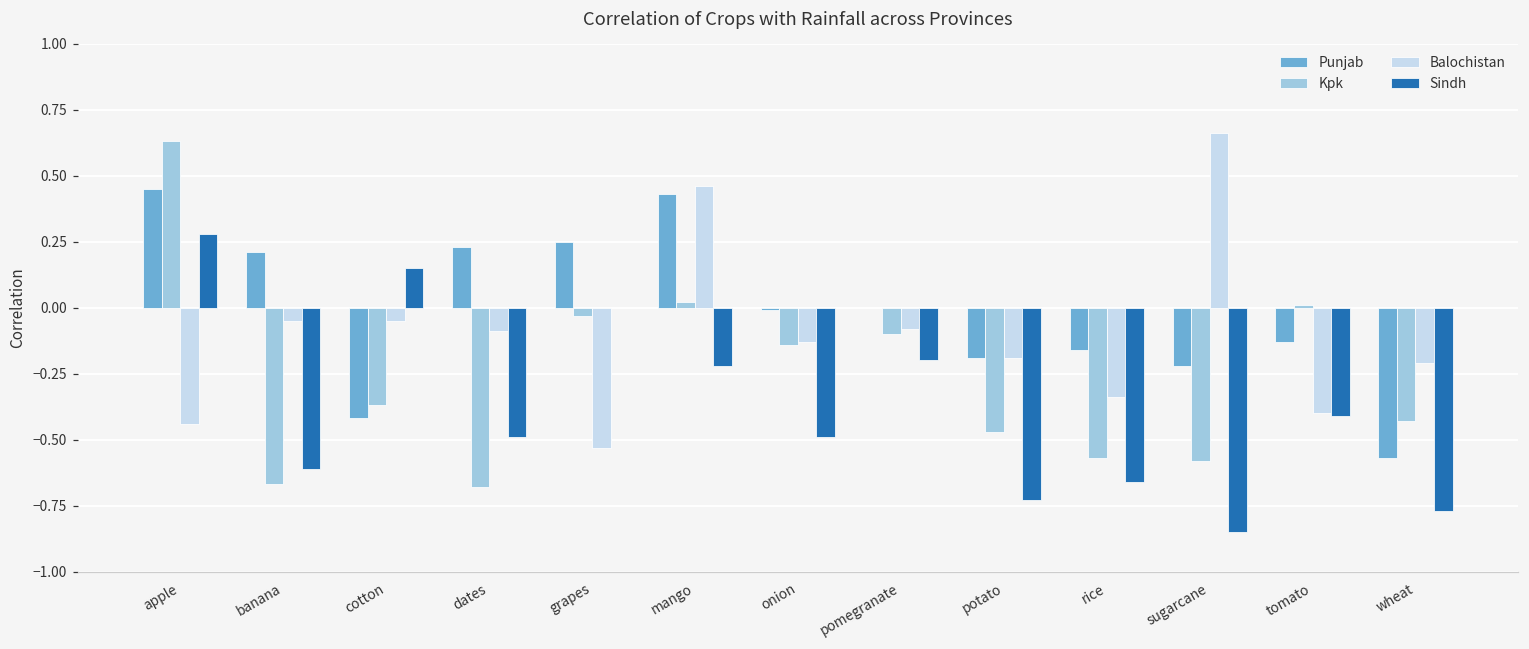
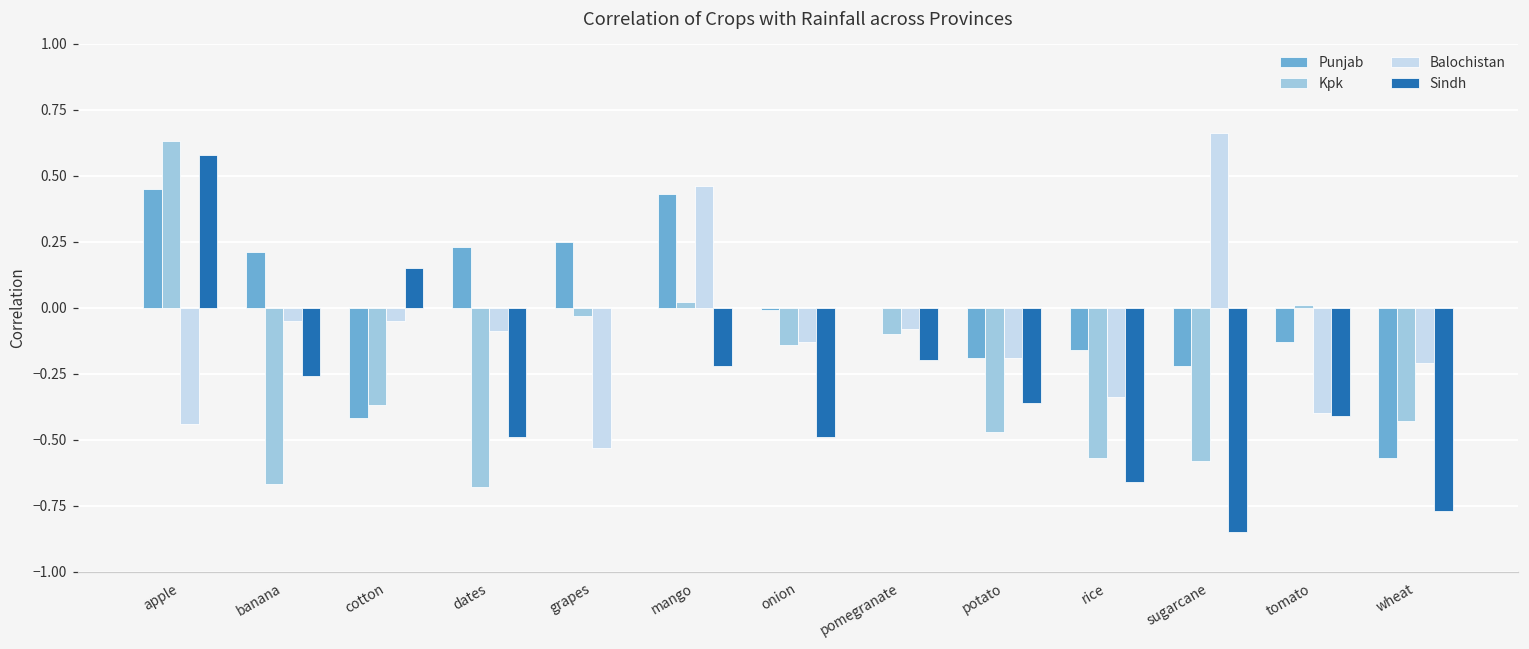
Sindh, apple: 0.28 -> 0.58
Sindh, banana: -0.61 -> -0.26
Sindh, potato: -0.73 -> -0.36
